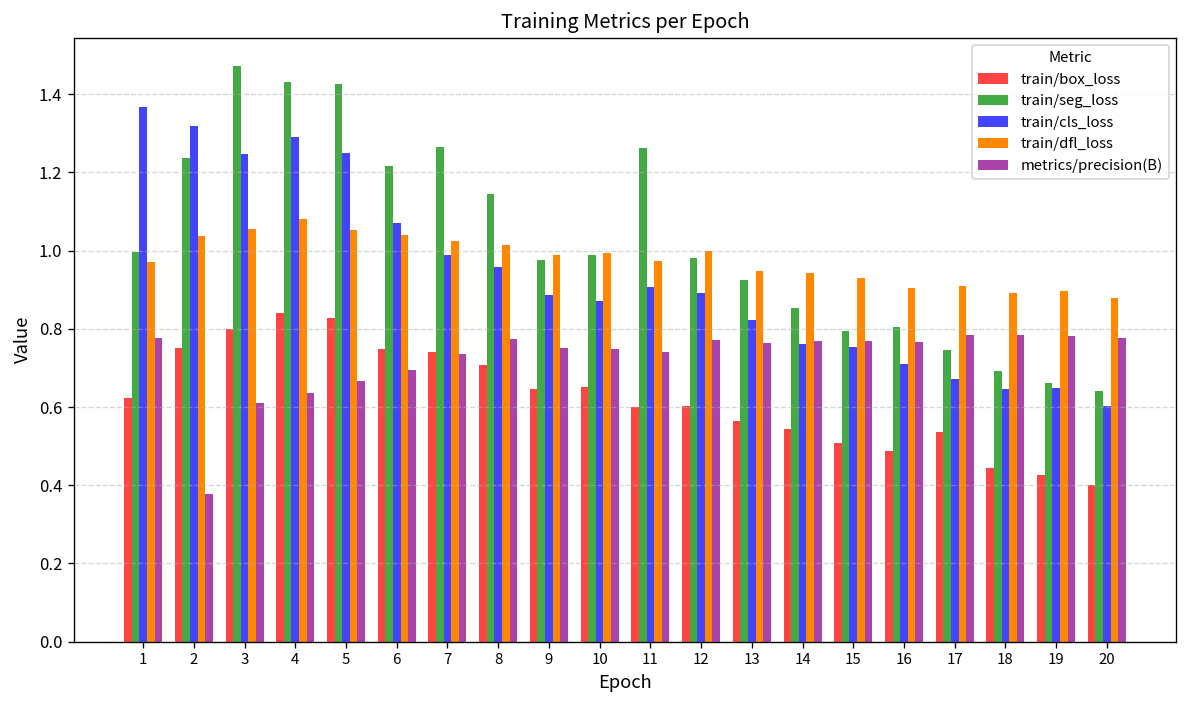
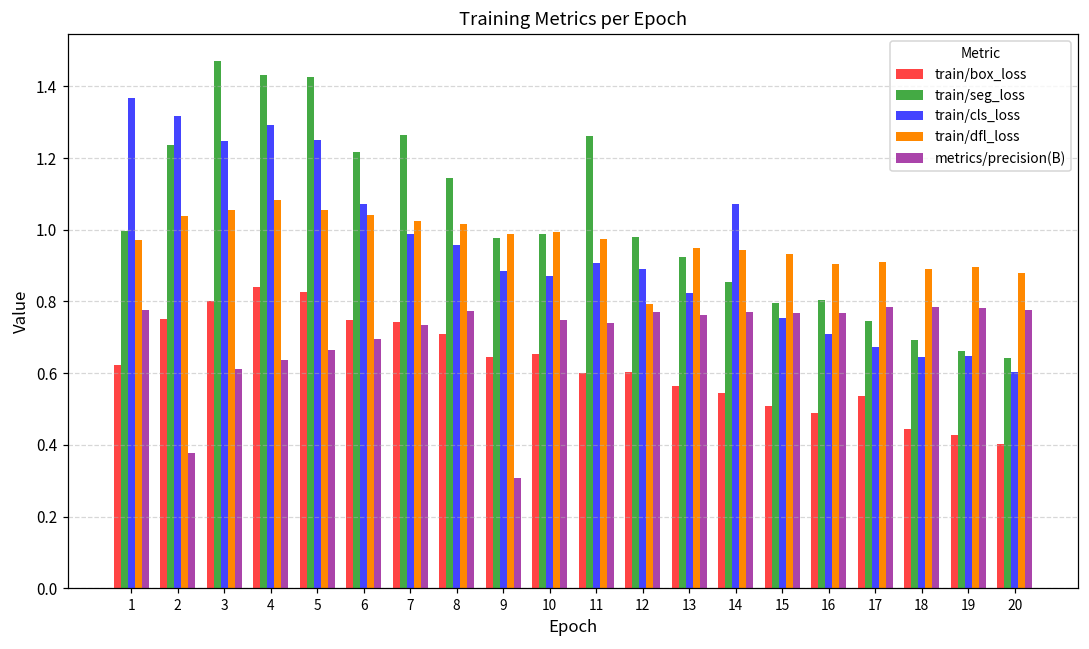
metrics/precision(B), 9: 0.75 -> 0.31
train/dfl_loss, 12: 1.00 -> 0.79
train/cls_loss, 14: 0.76 -> 1.07
